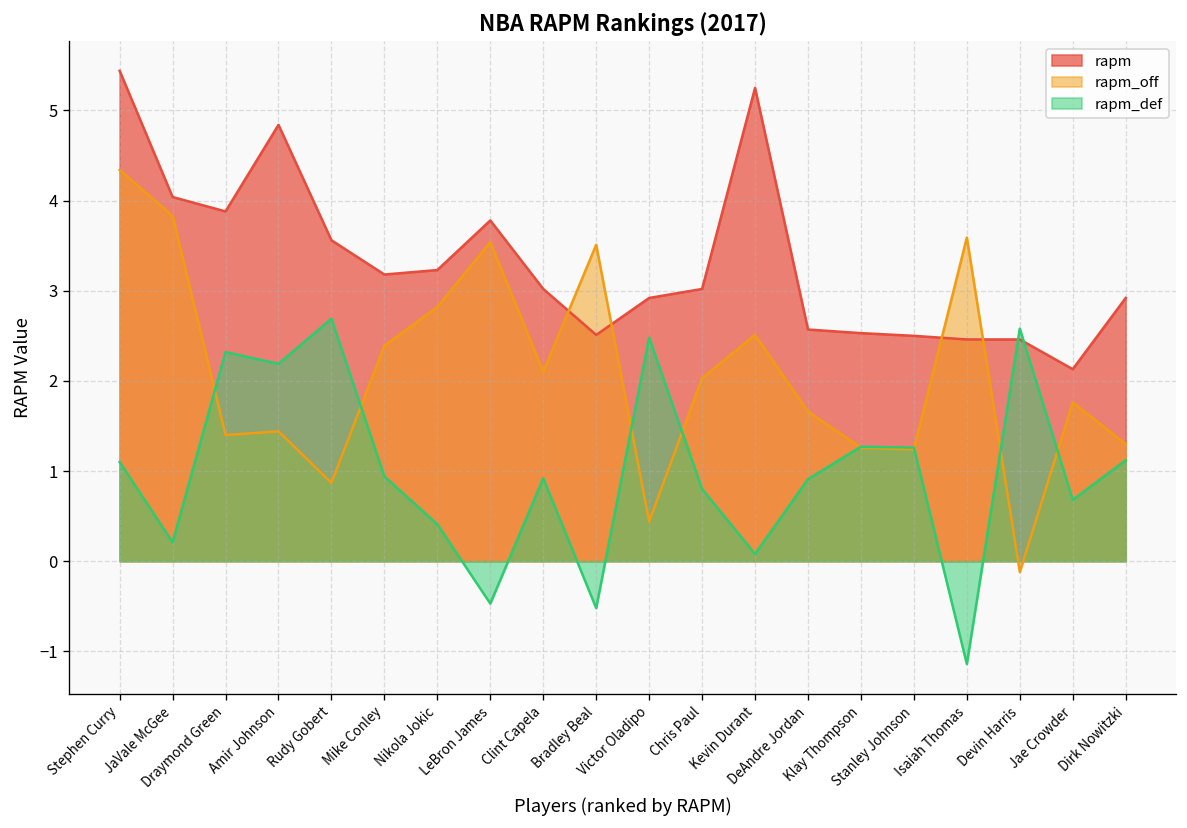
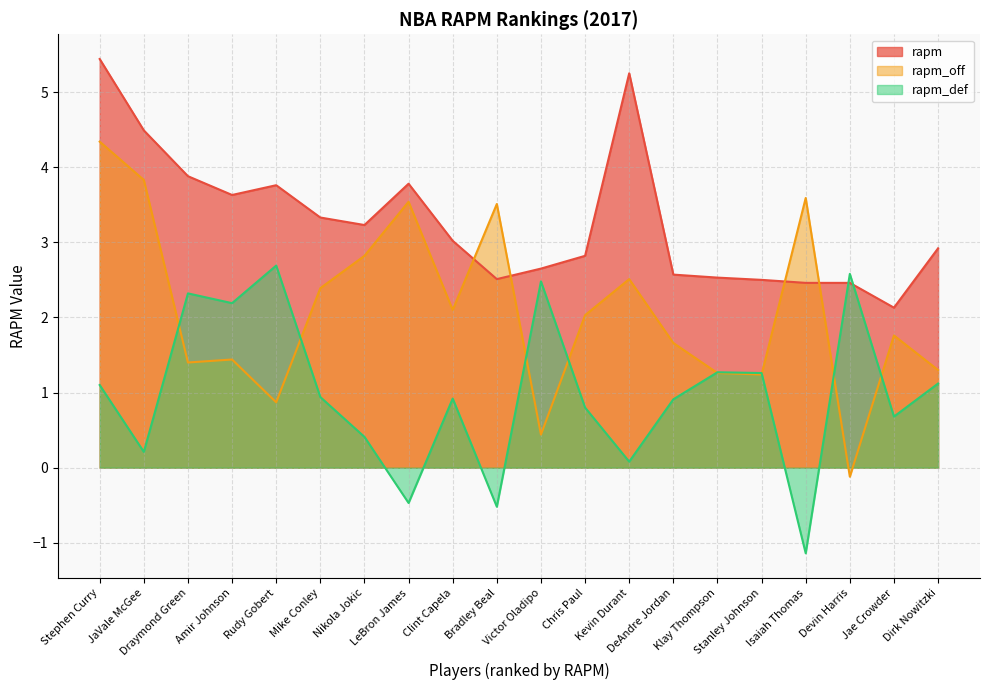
rapm, JaVale McGee: 4.0 -> 4.5
rapm, Amir Johnson: 4.8 -> 3.6
rapm, Rudy Gobert: 3.6 -> 3.8
rapm, Mike Conley: 3.2 -> 3.3
rapm, Victor Oladipo: 2.9 -> 2.7
rapm, Chris Paul: 3.0 -> 2.8
